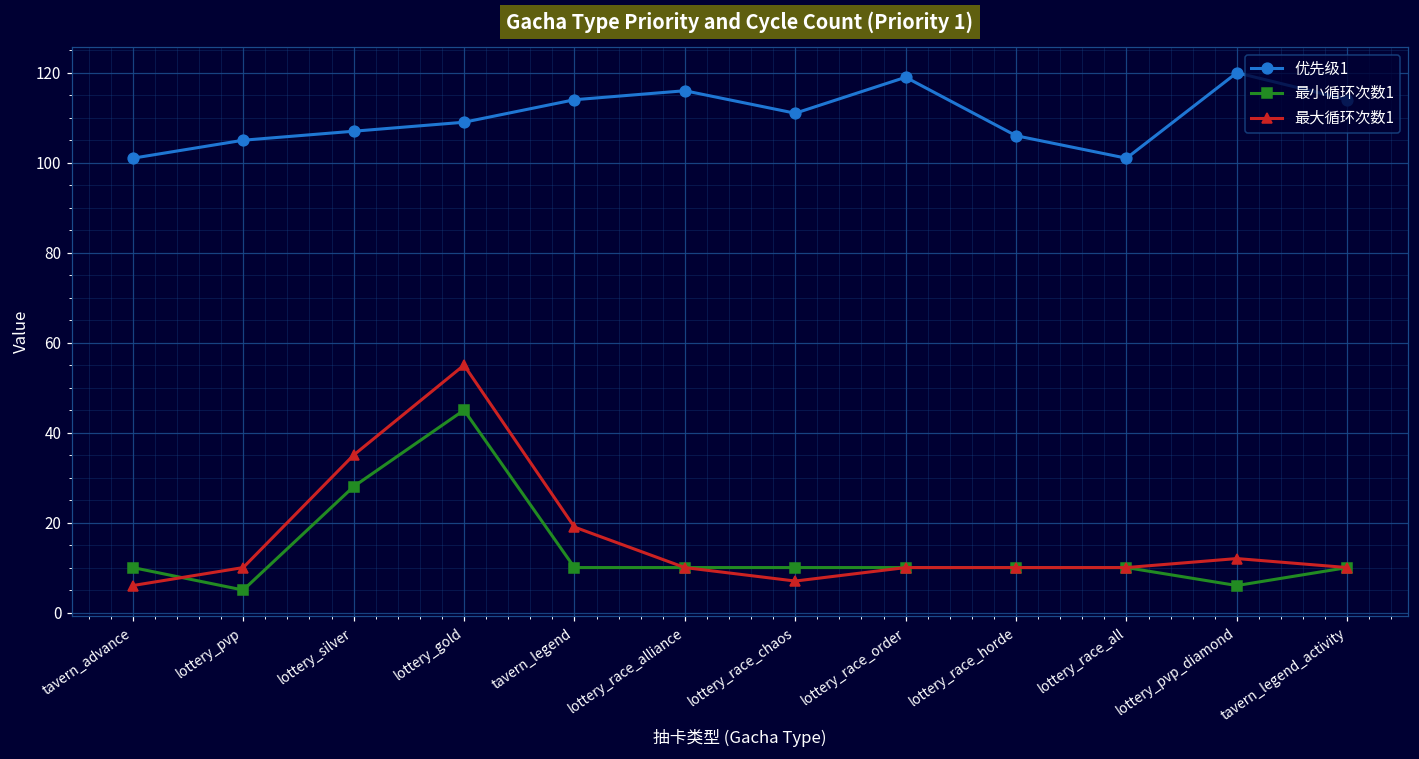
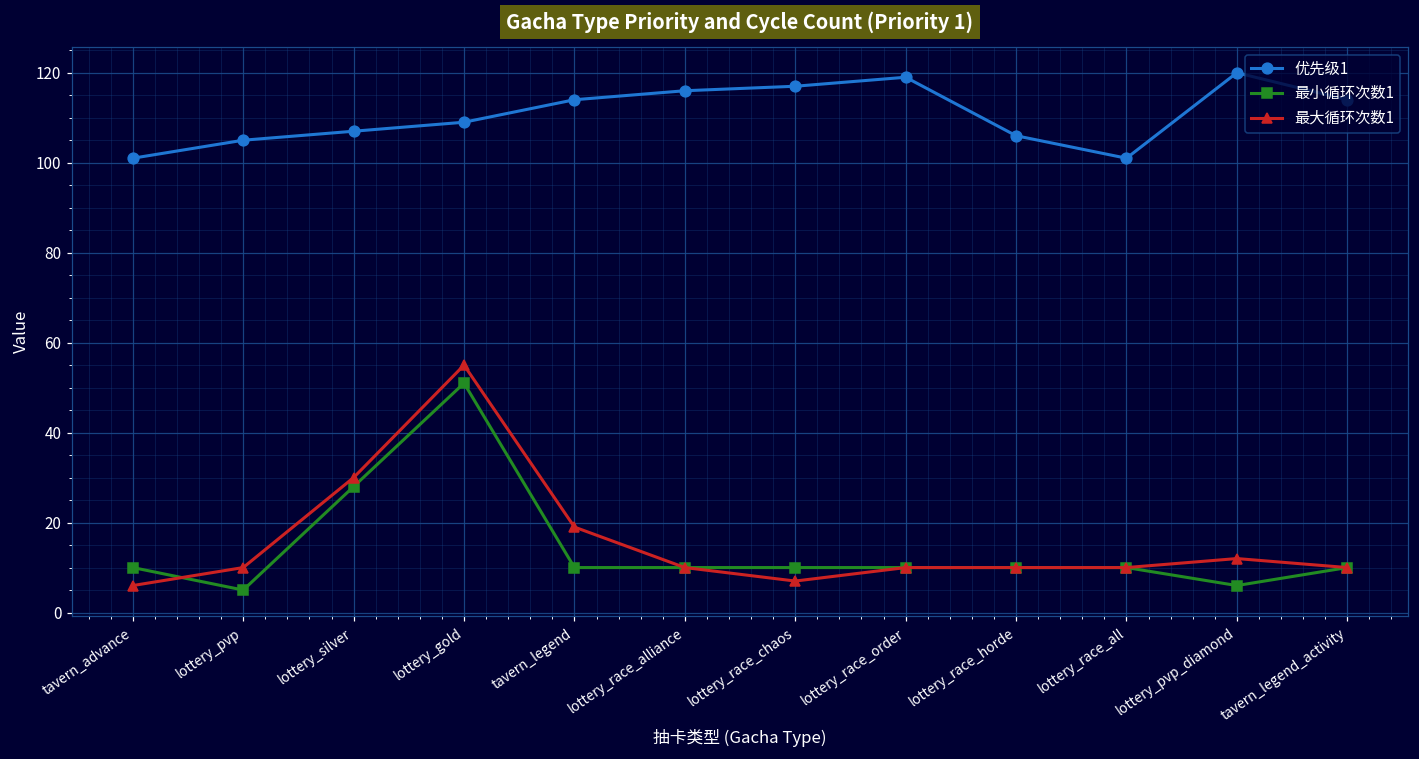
最大循环次数1, lottery_silver: 35 -> 30
最小循环次数1, lottery_gold: 45 -> 51
优先级1, lottery_race_chaos: 111 -> 117
